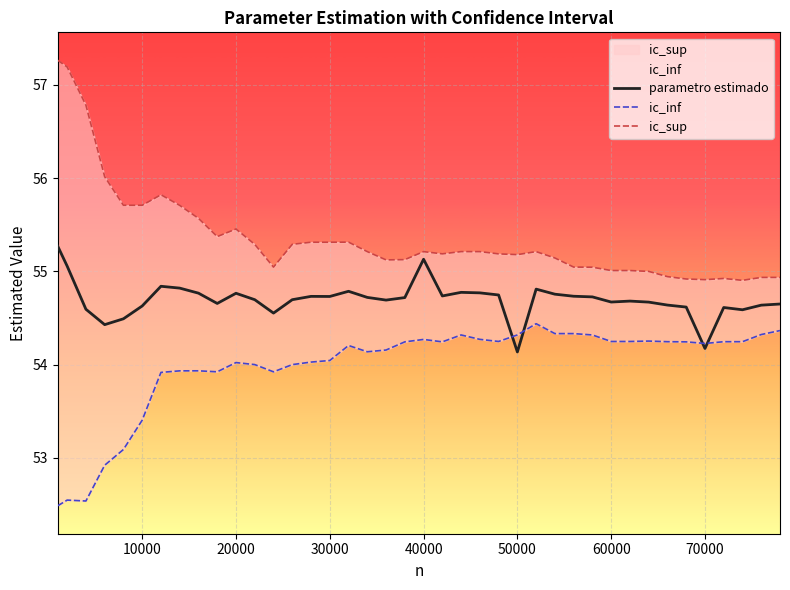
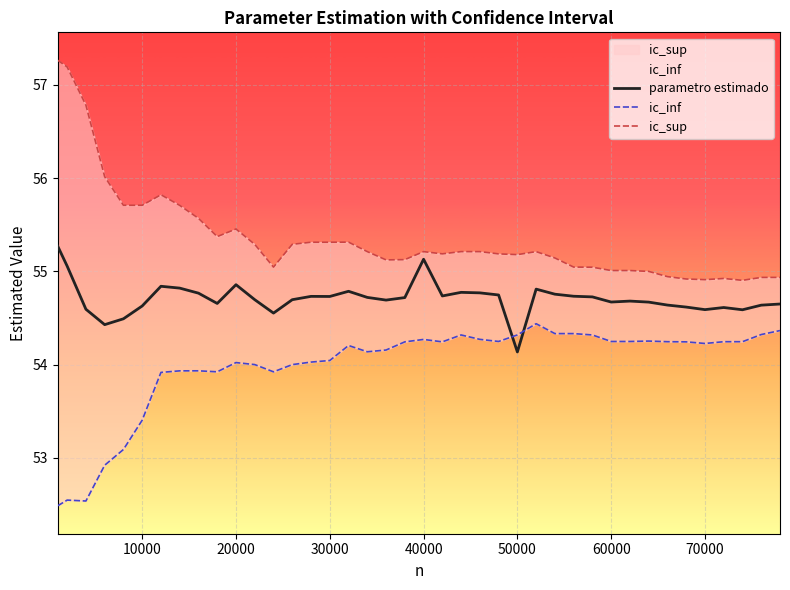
parametro estimado, 20000: 54.8 -> 54.9
parametro estimado, 70000: 54.2 -> 54.6
